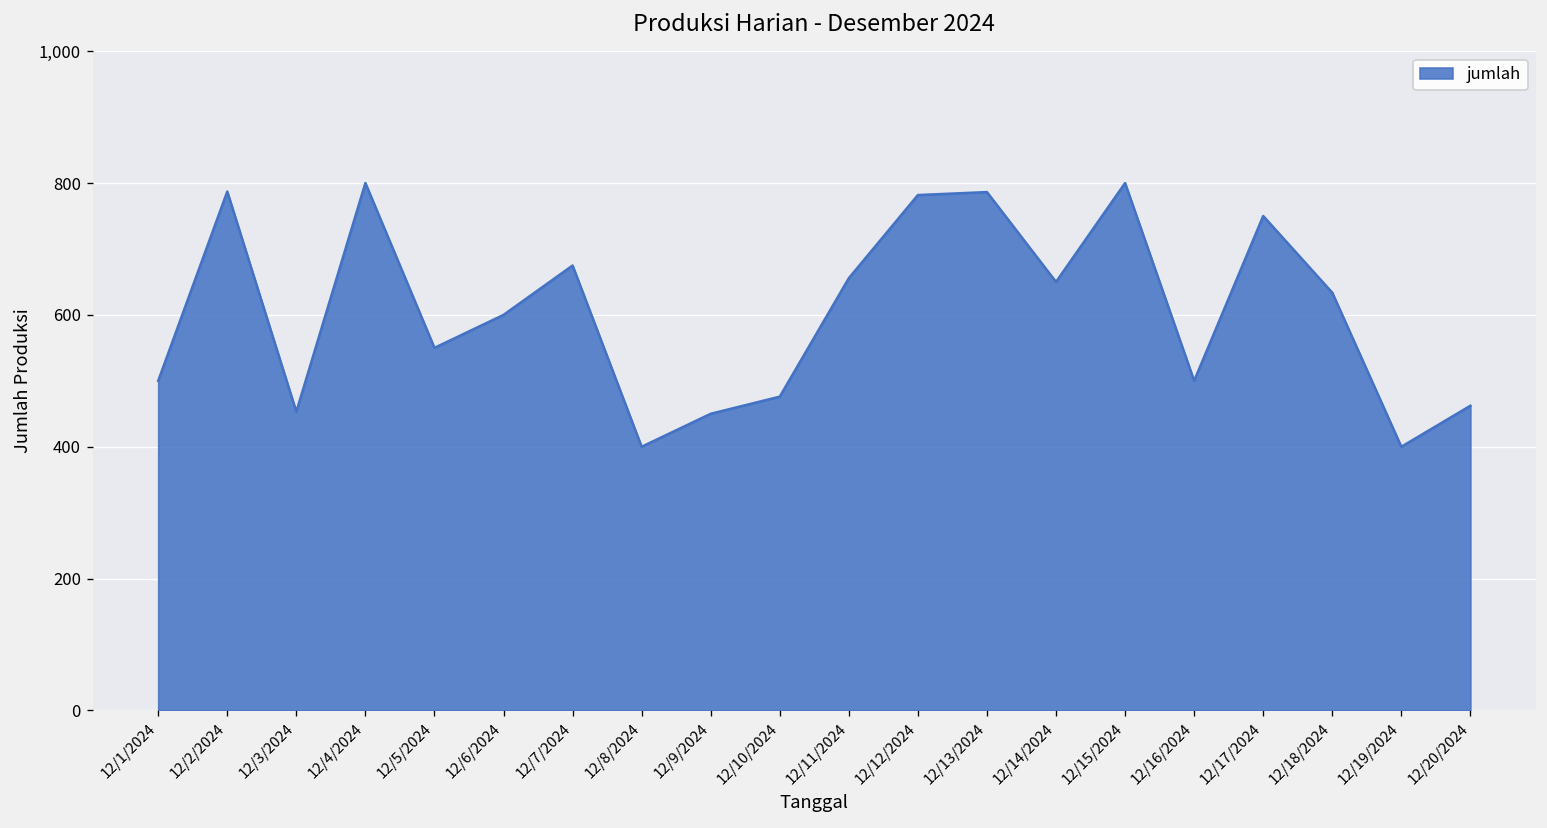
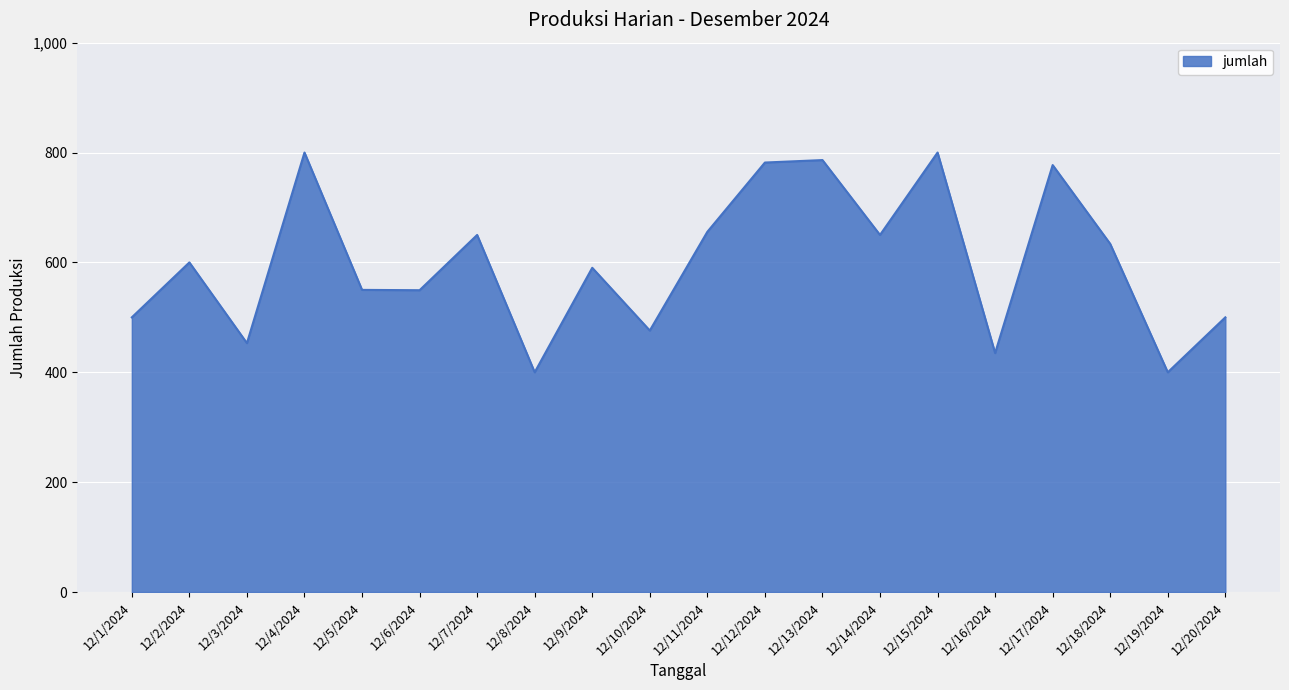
12/2/2024: 790 -> 600
12/6/2024: 600 -> 550
12/7/2024: 670 -> 650
12/9/2024: 450 -> 590
12/16/2024: 500 -> 440
12/17/2024: 750 -> 780
12/20/2024: 460 -> 500
